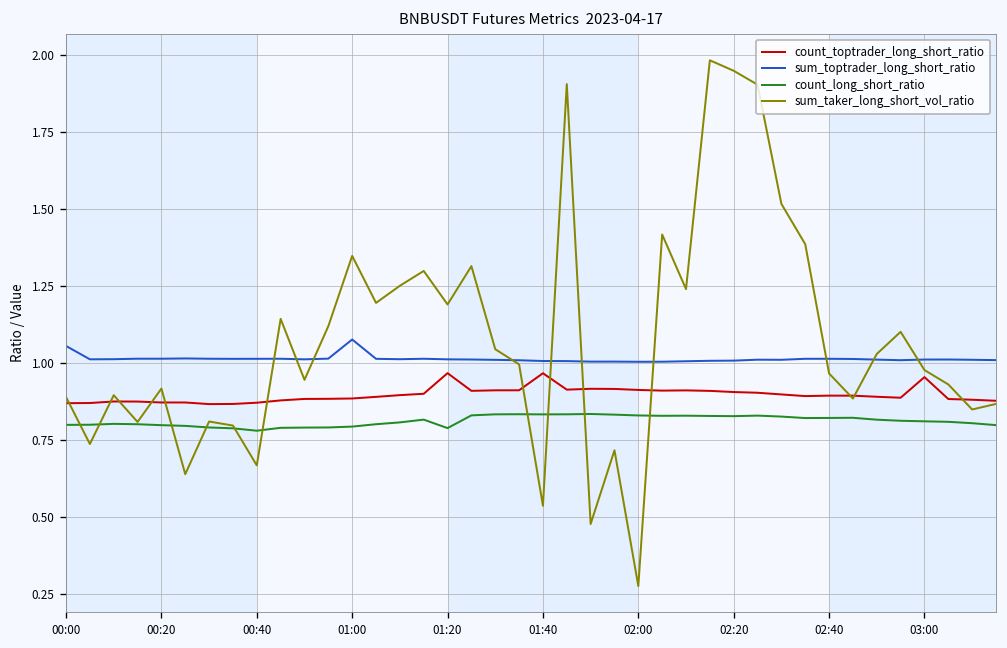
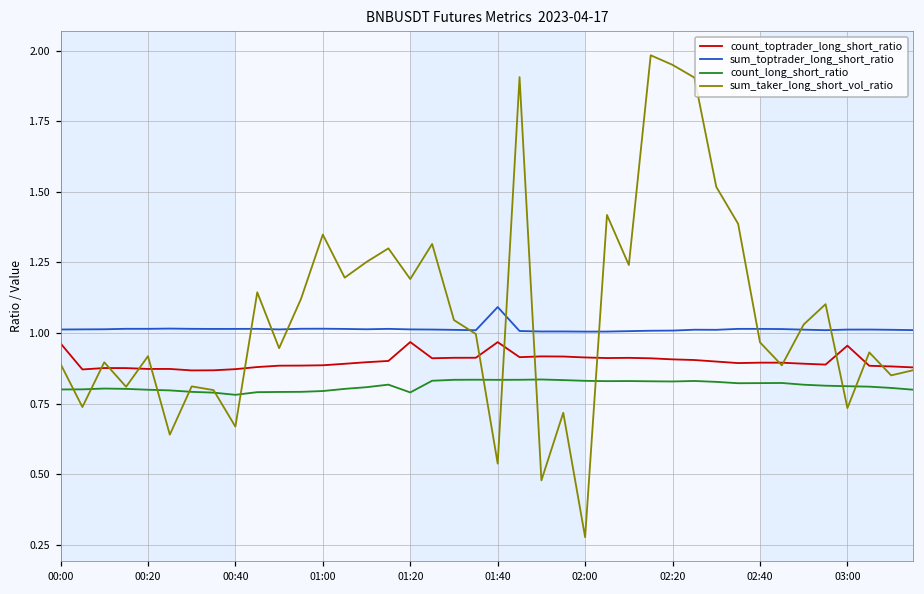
count_toptrader_long_short_ratio, 00:00: 0.87 -> 0.96
sum_toptrader_long_short_ratio, 00:00: 1.06 -> 1.01
sum_toptrader_long_short_ratio, 01:00: 1.08 -> 1.02
sum_toptrader_long_short_ratio, 01:40: 1.01 -> 1.09
sum_taker_long_short_vol_ratio, 03:00: 0.98 -> 0.73
